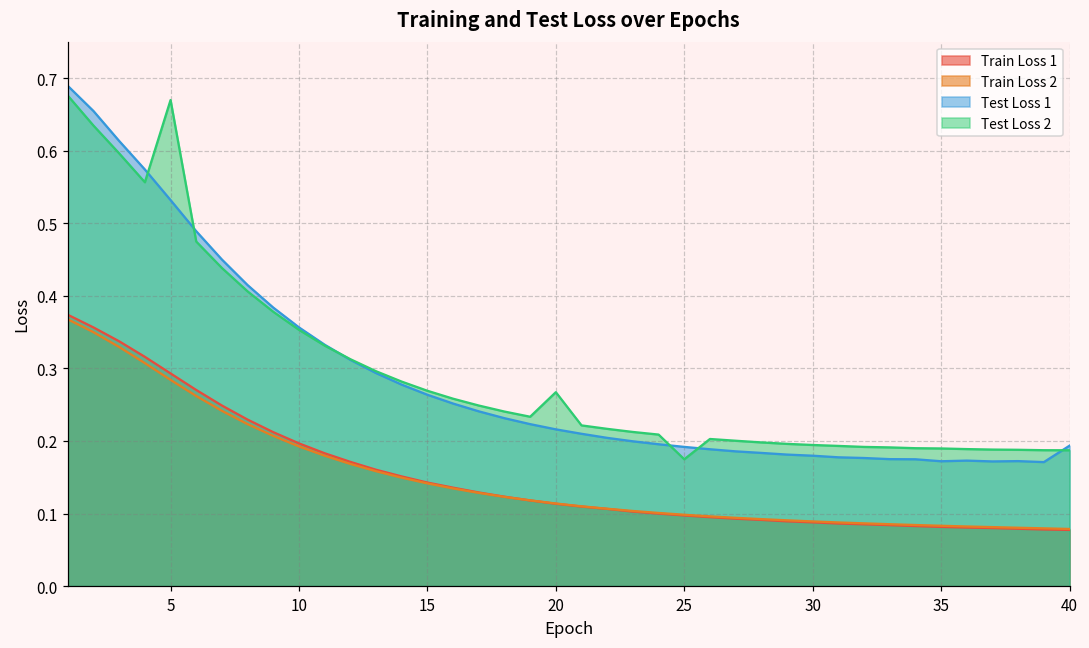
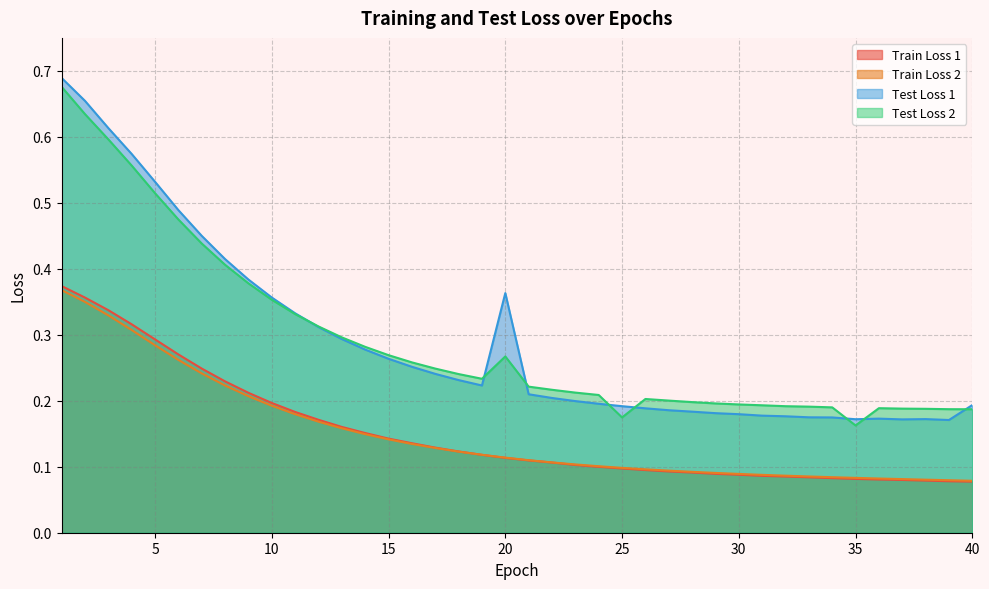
Test Loss 2, 5: 0.67 -> 0.51
Test Loss 1, 20: 0.22 -> 0.36
Test Loss 2, 35: 0.19 -> 0.16
